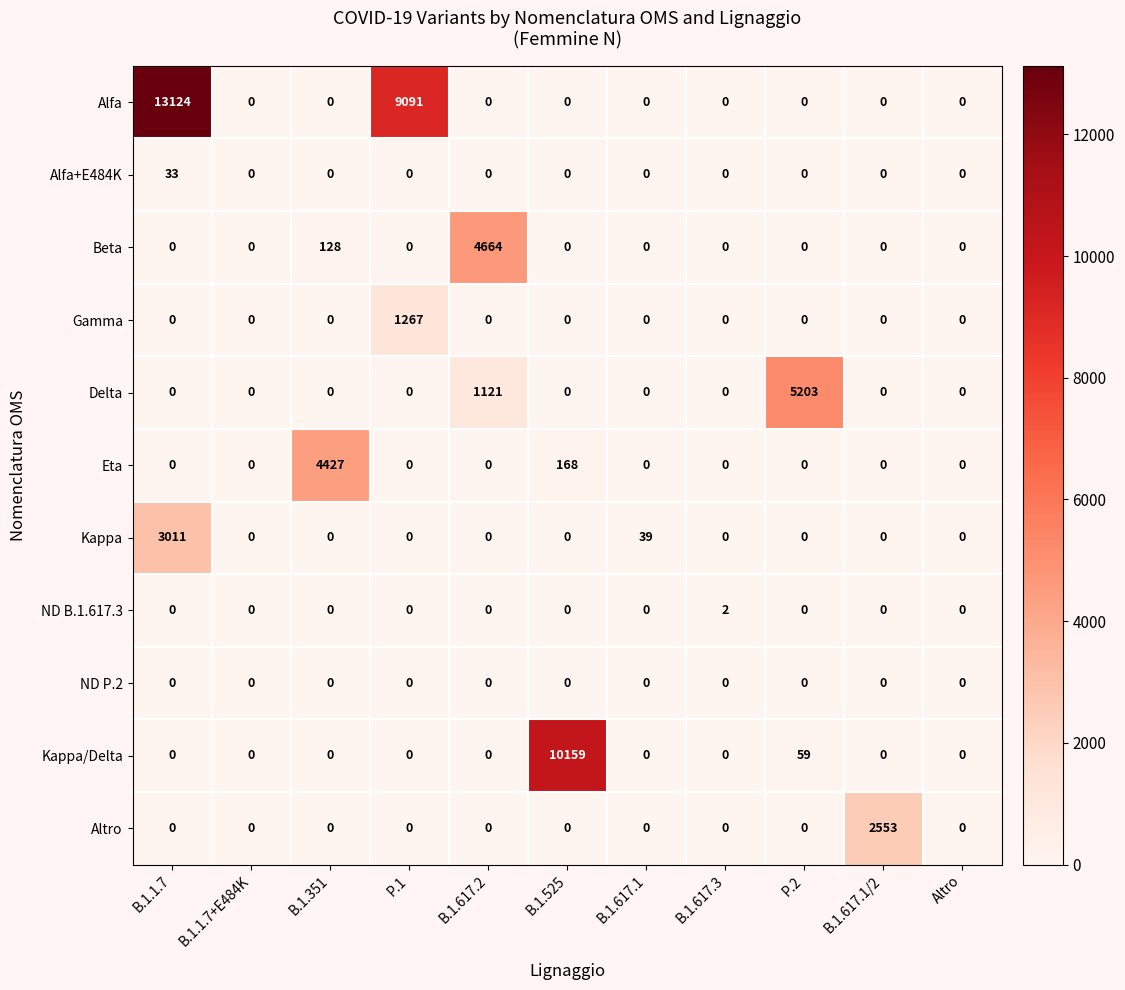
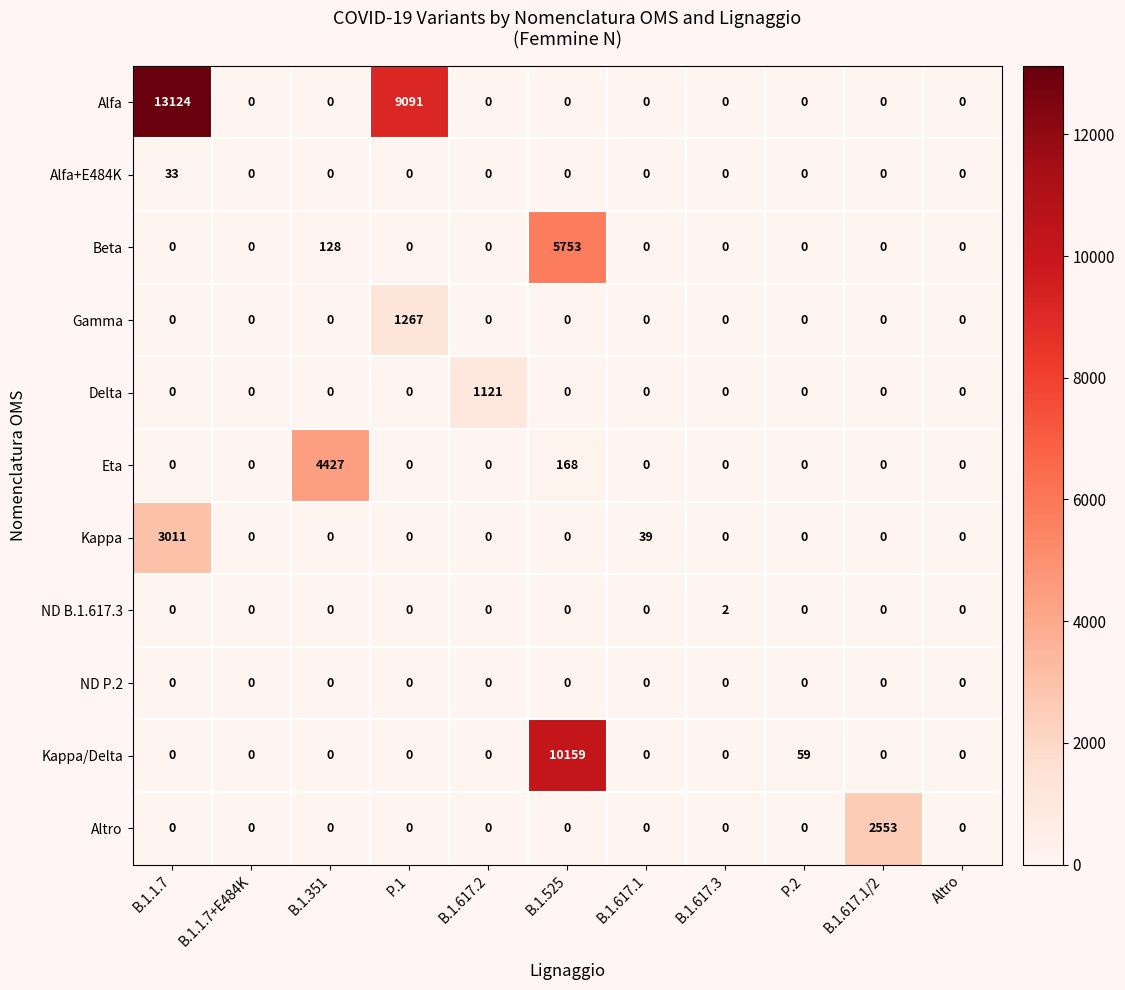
Beta, B.1.617.2: 4664 -> 0
Beta, B.1.525: 0 -> 5753
Delta, P.2: 5203 -> 0
